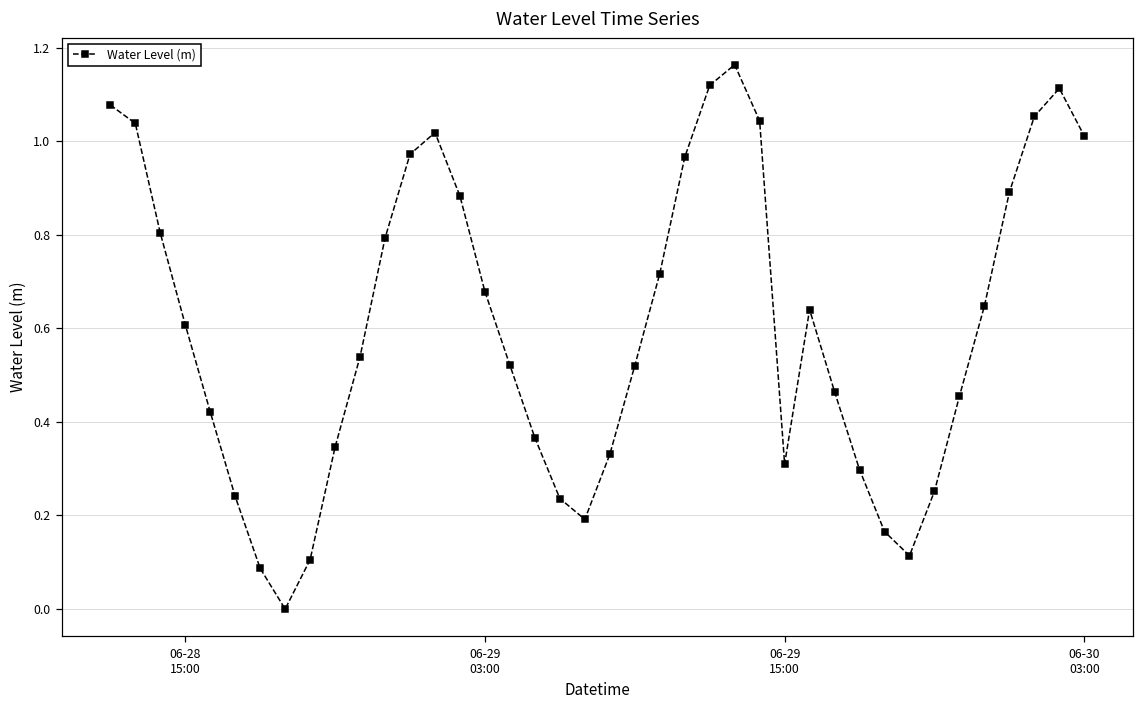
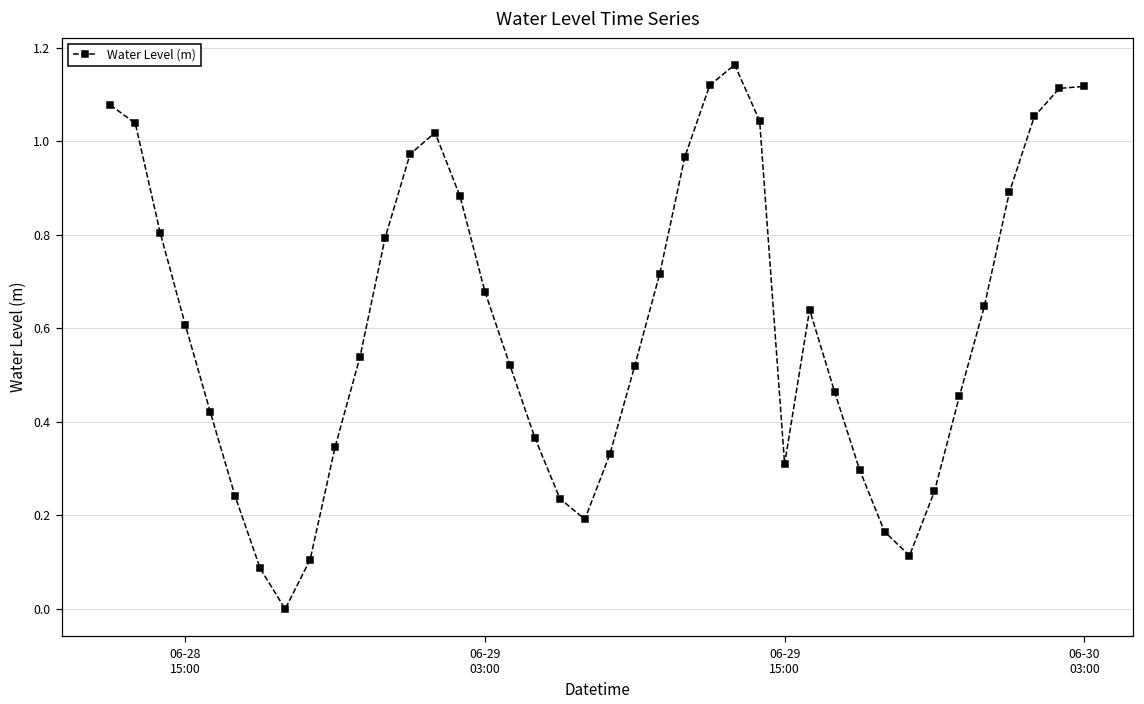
06-30 03:00: 1.01 -> 1.12
